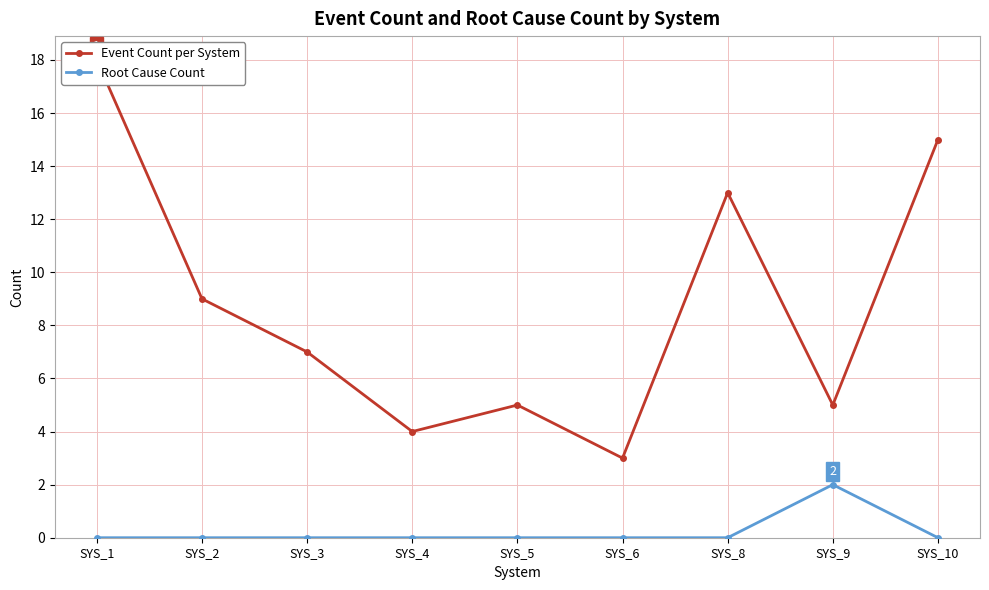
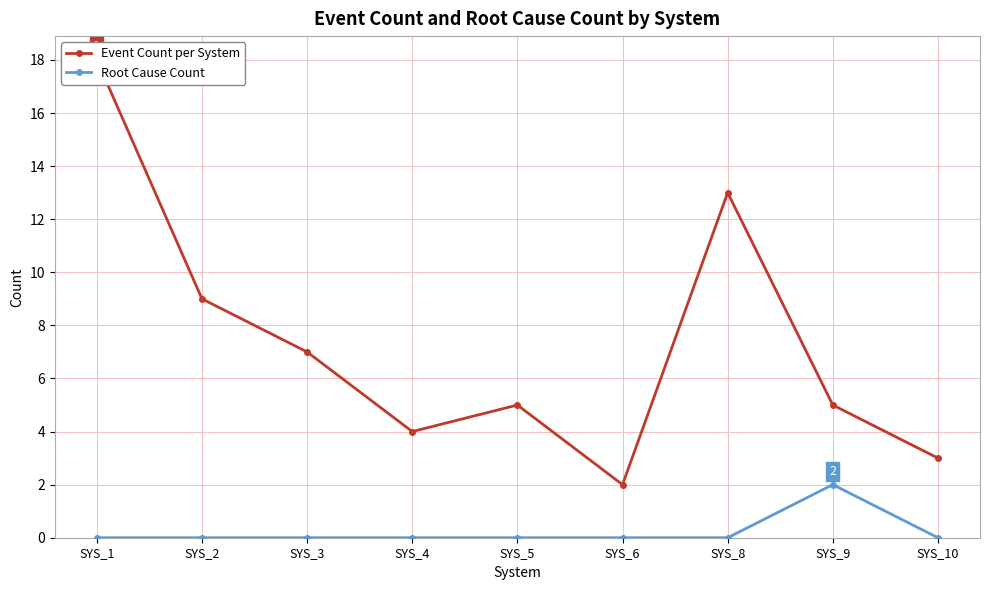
Event Count per System, SYS_6: 3 -> 2
Event Count per System, SYS_10: 15 -> 3
